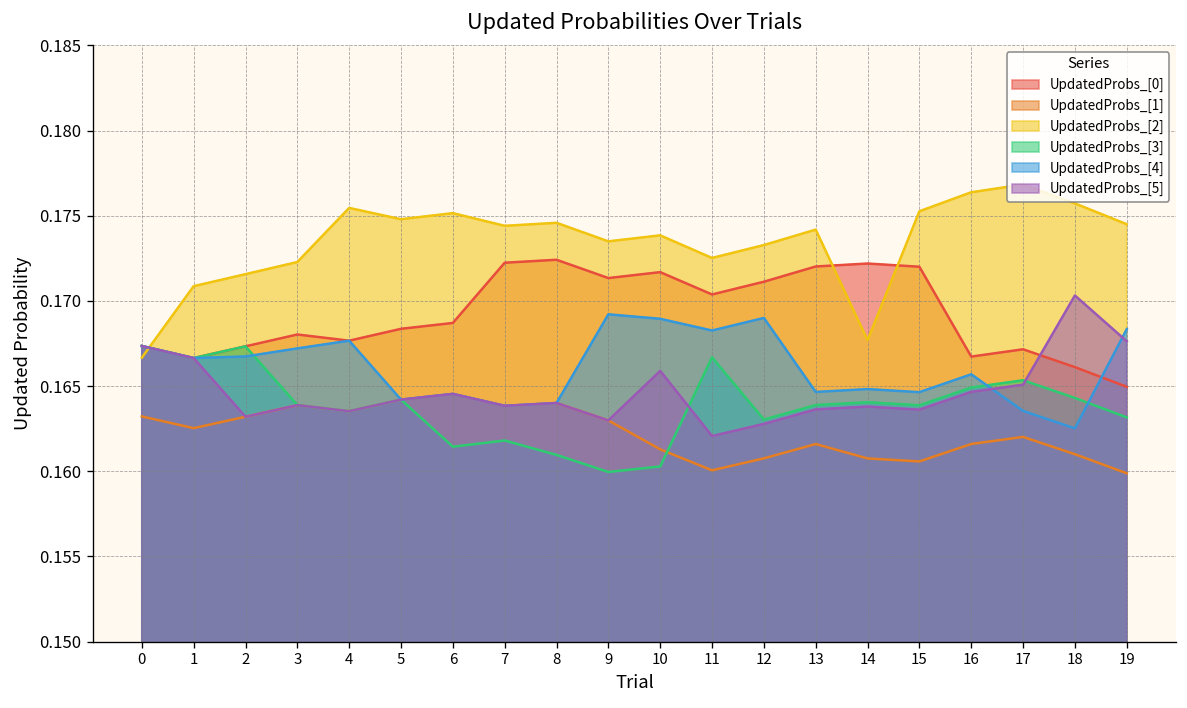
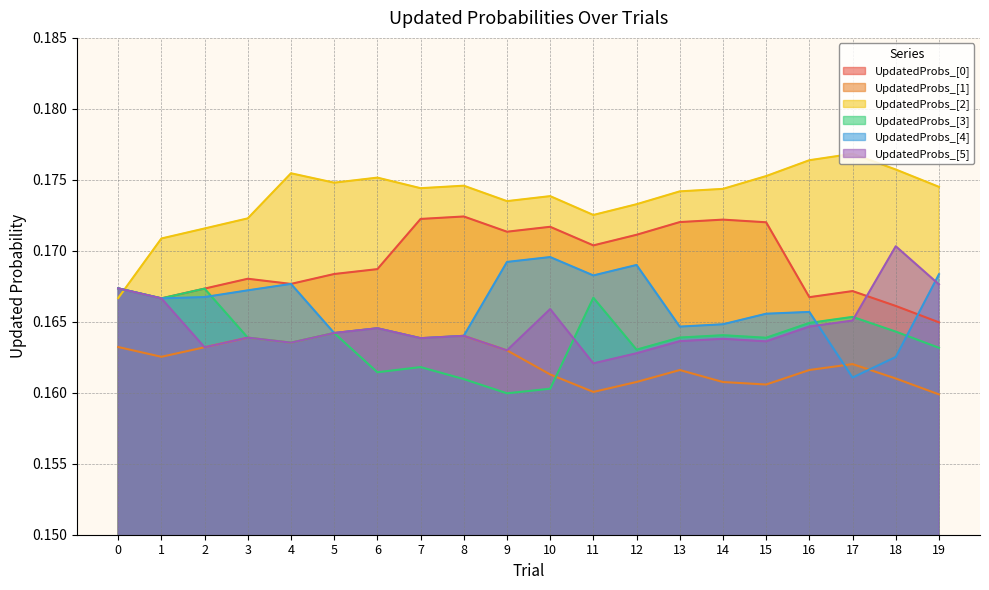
UpdatedProbs_[4], 10: 0.1690 -> 0.1696
UpdatedProbs_[2], 14: 0.1677 -> 0.1744
UpdatedProbs_[4], 15: 0.1646 -> 0.1656
UpdatedProbs_[4], 17: 0.1635 -> 0.1611
